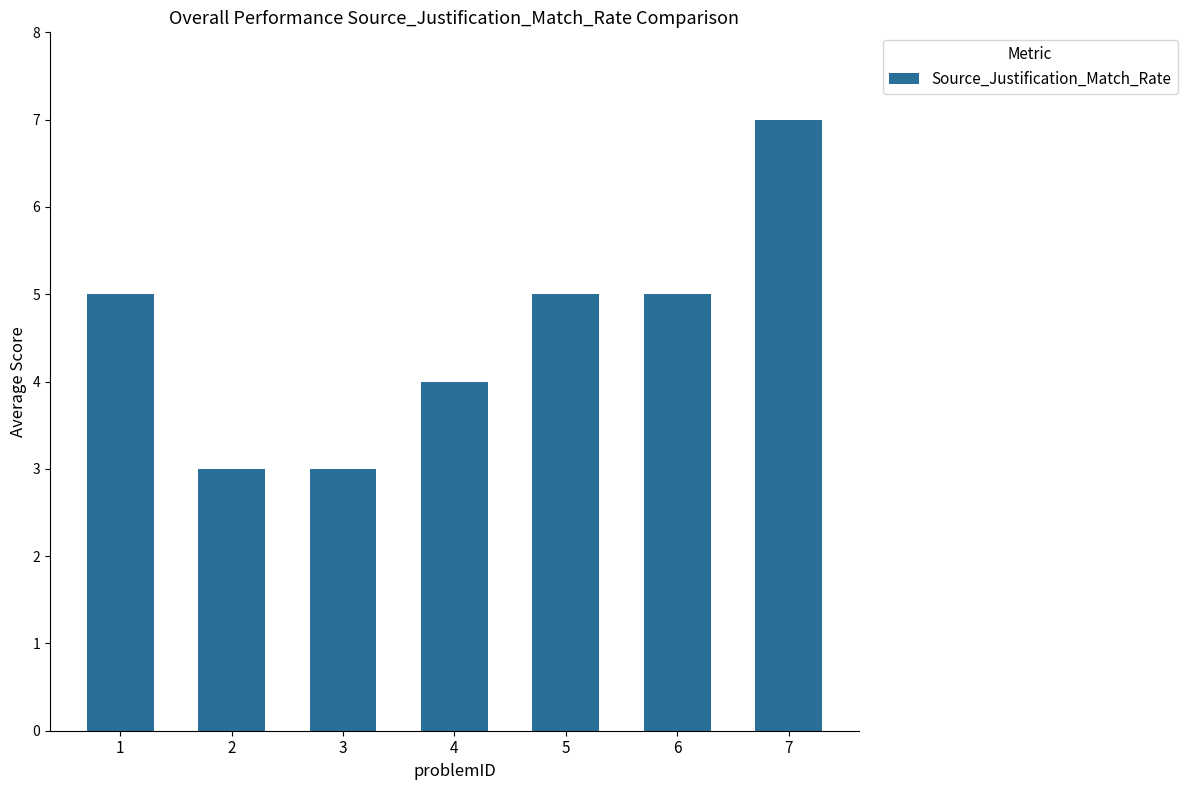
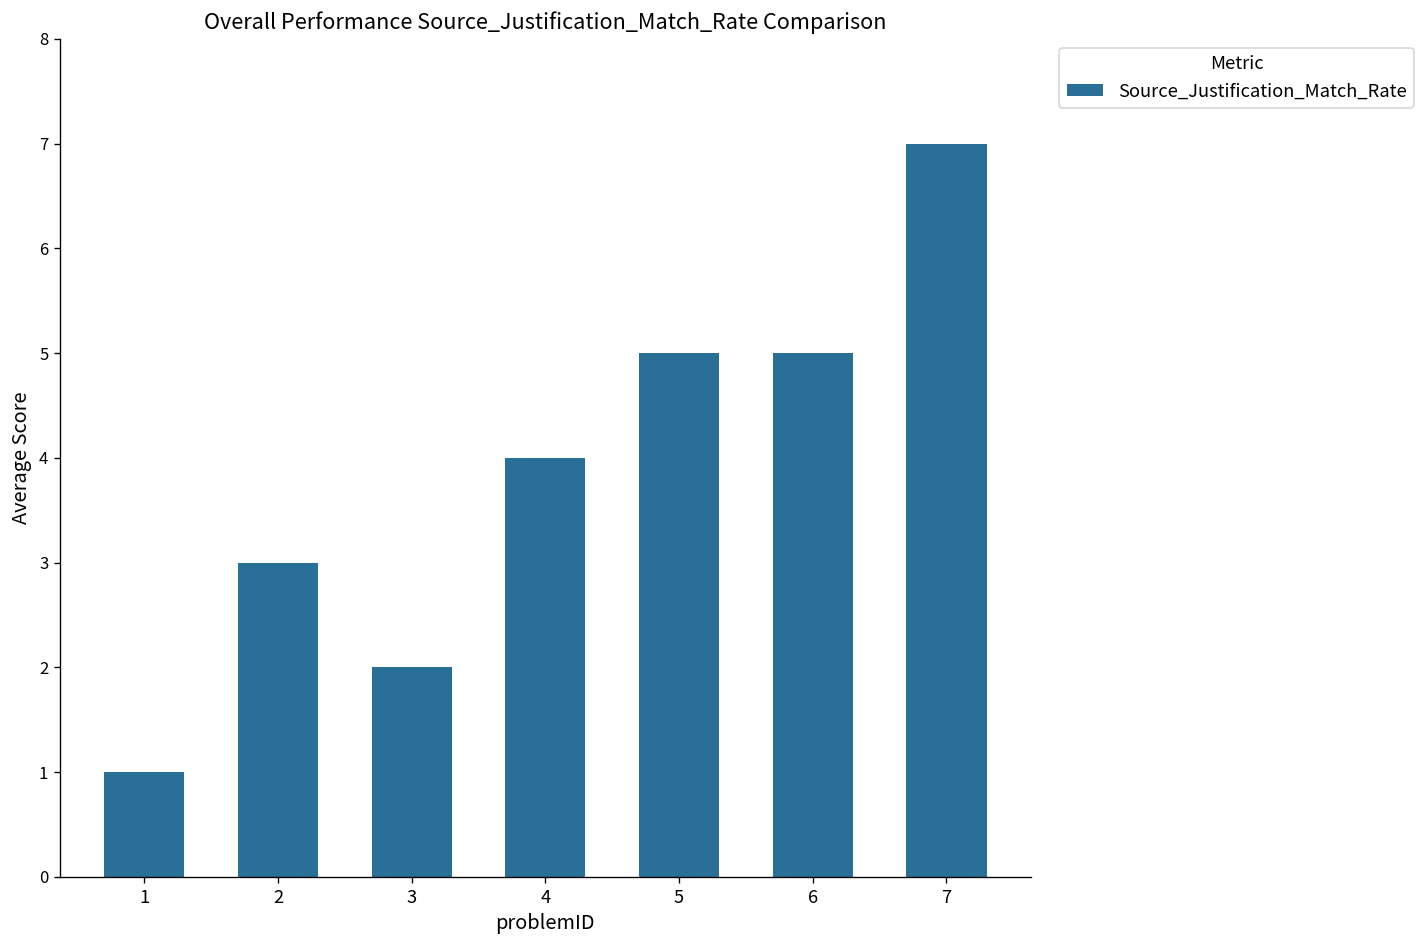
1: 5 -> 1
3: 3 -> 2
